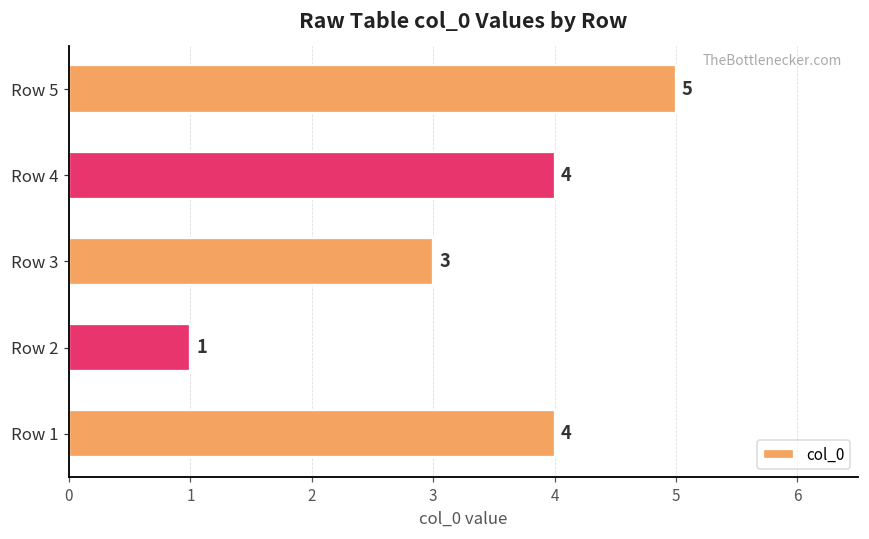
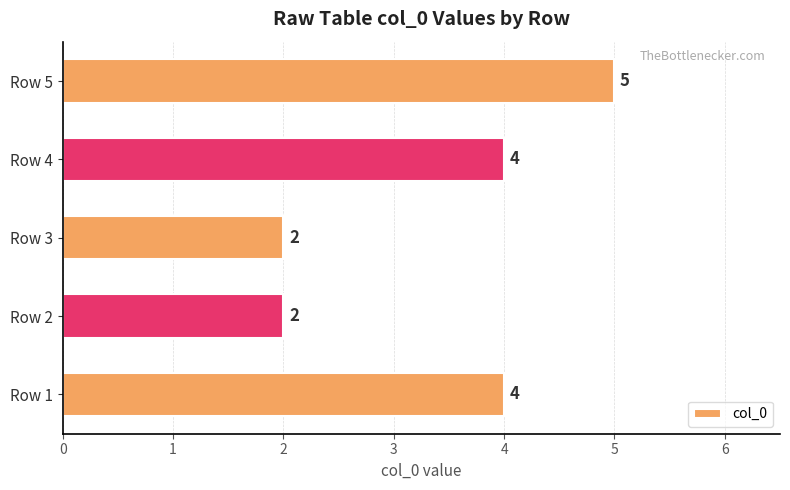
Row 3: 3 -> 2
Row 2: 1 -> 2
